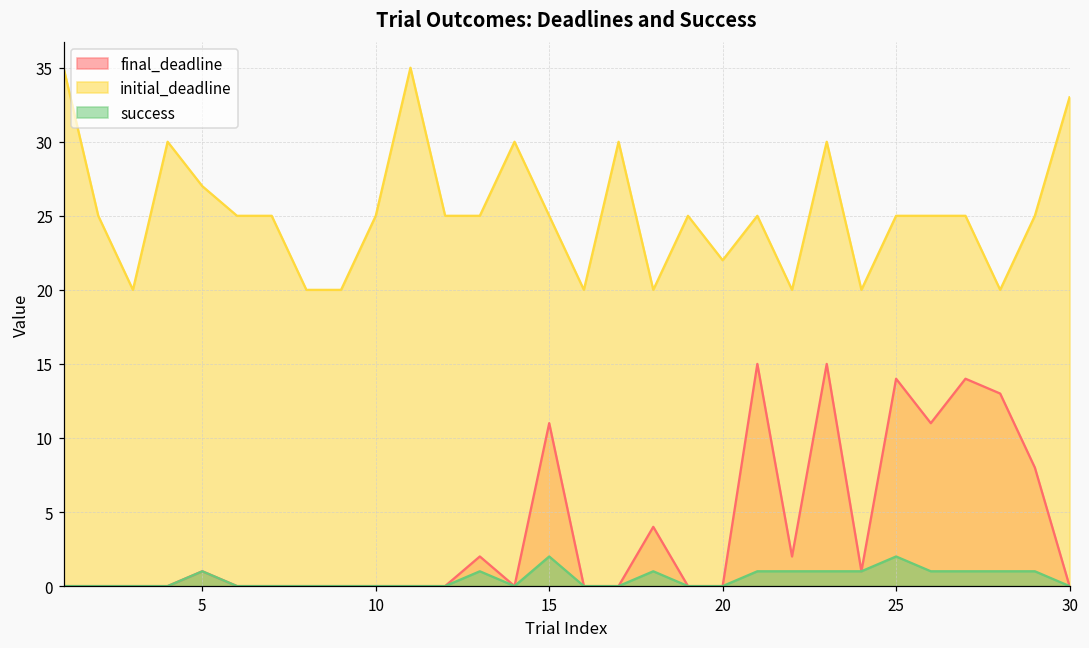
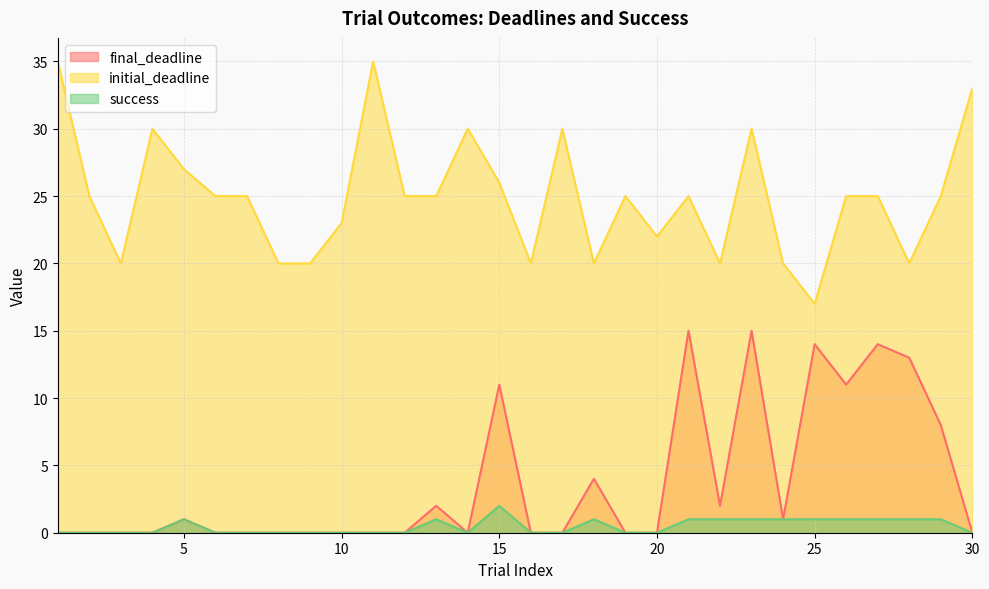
initial_deadline, 10: 25 -> 23
initial_deadline, 15: 25 -> 26
initial_deadline, 25: 25 -> 17
success, 25: 2 -> 1
